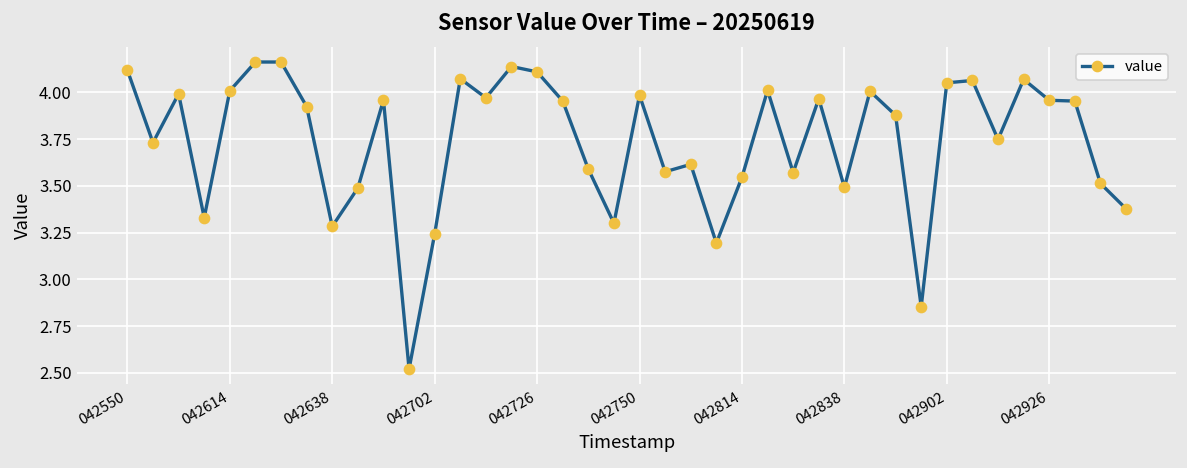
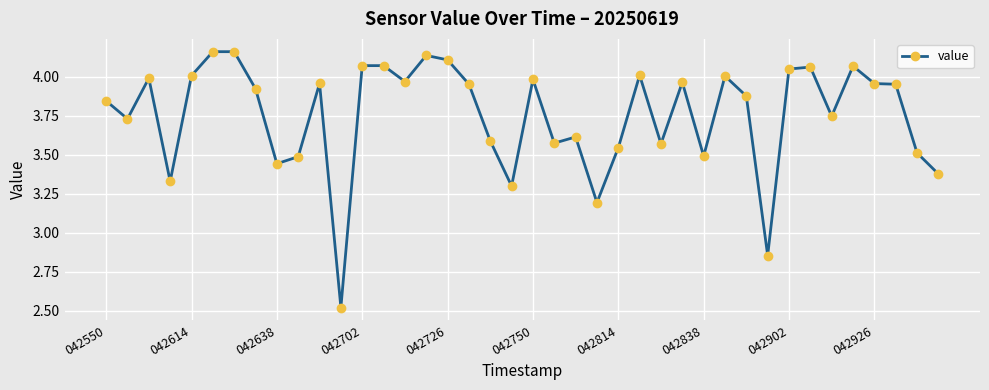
042550: 4.12 -> 3.85
042638: 3.28 -> 3.44
042702: 3.24 -> 4.07
